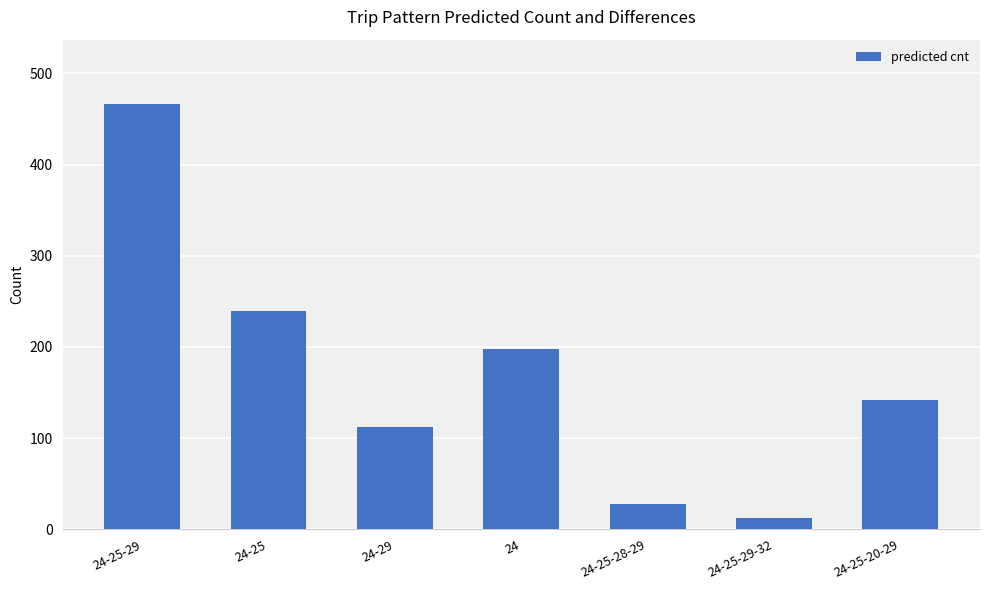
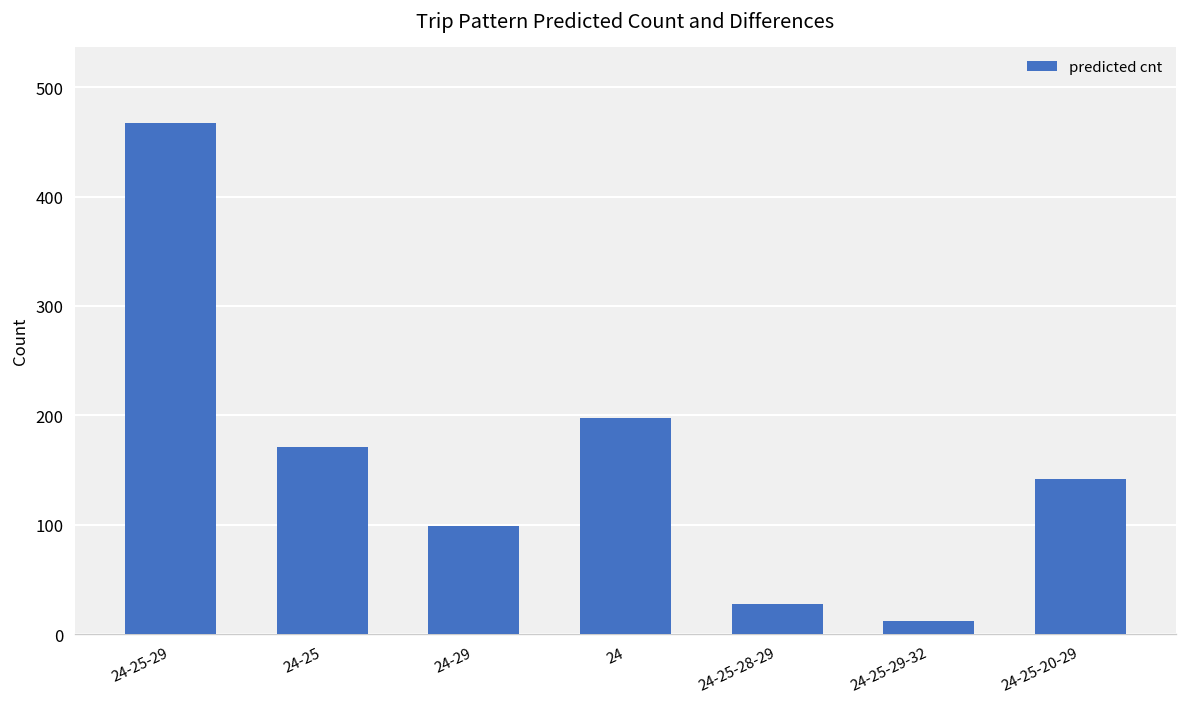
24-25: 240 -> 170
24-29: 110 -> 100
